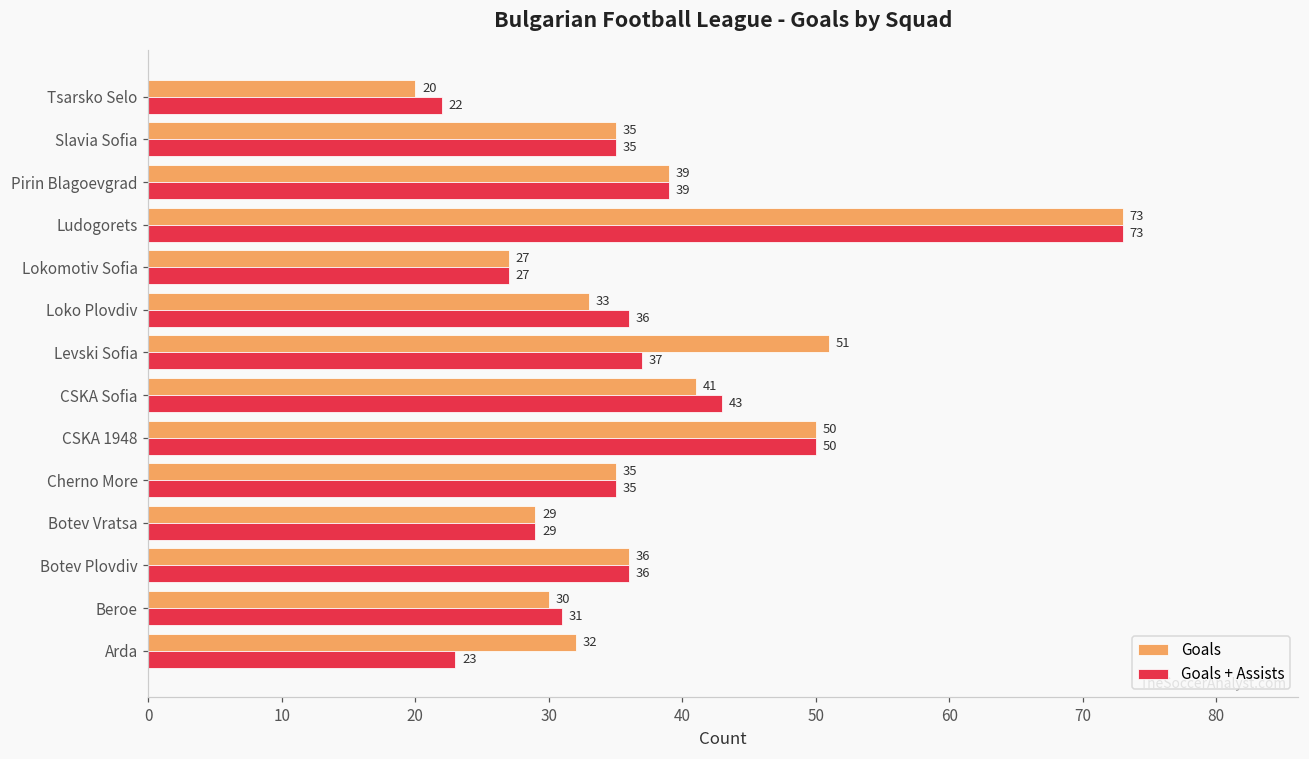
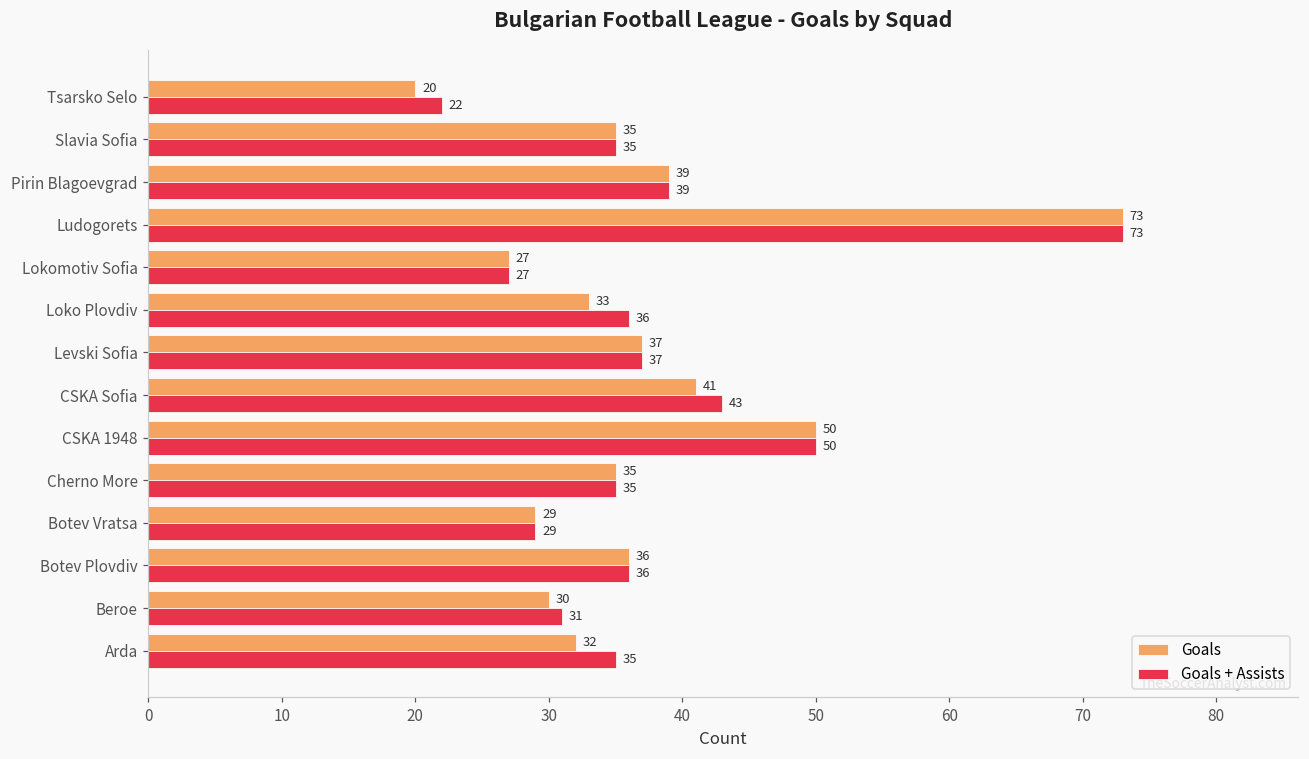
Goals, Levski Sofia: 51 -> 37
Goals + Assists, Arda: 23 -> 35
